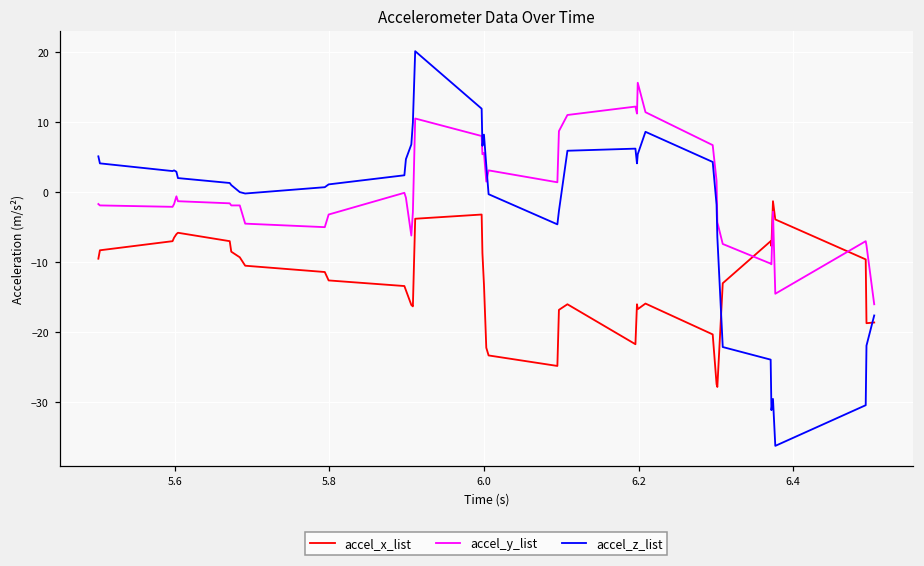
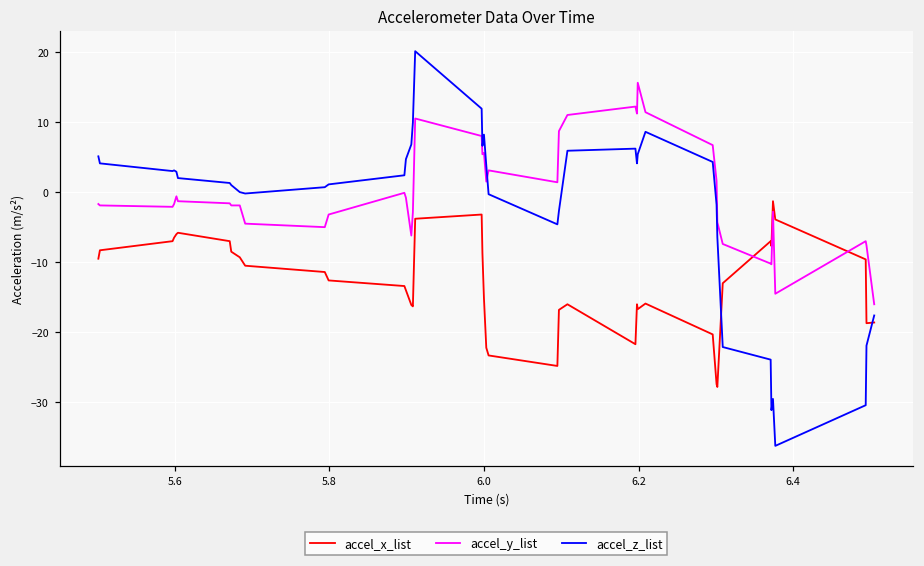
accel_x_list, 6.0: -13 -> -15
